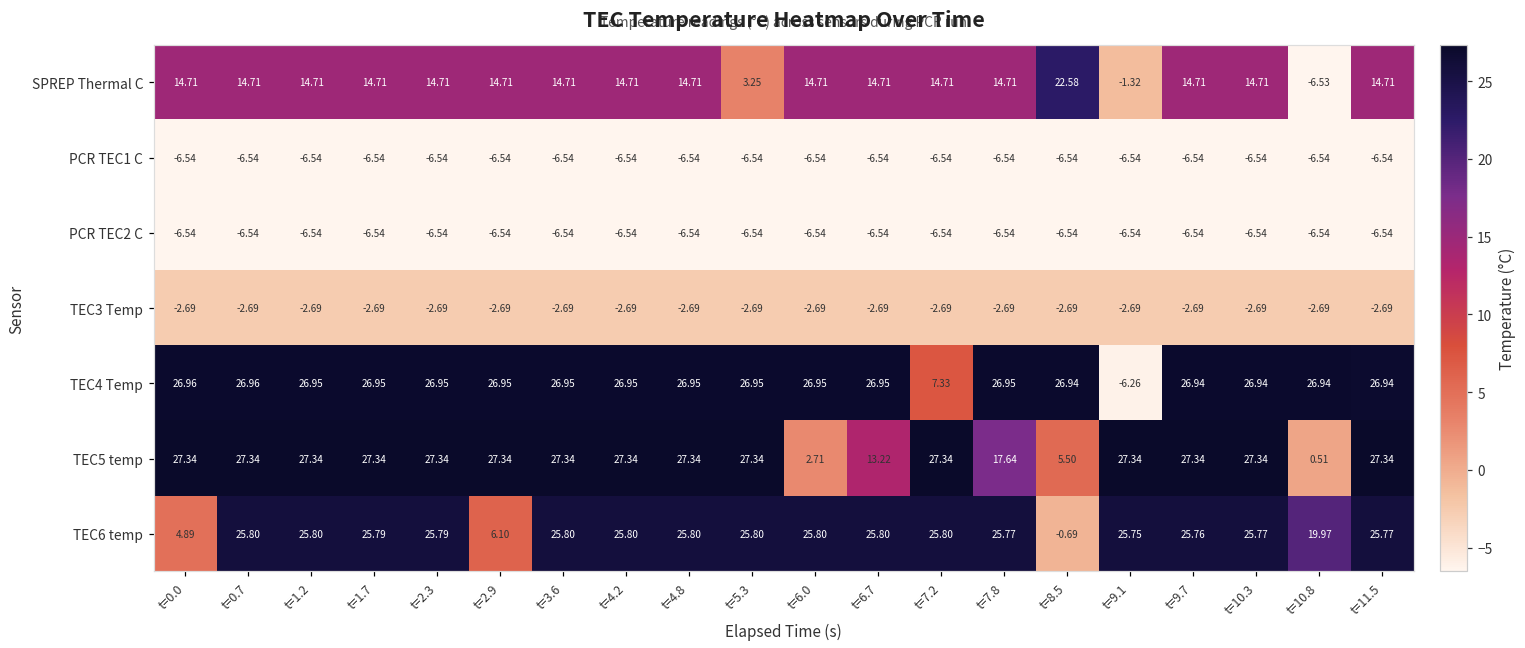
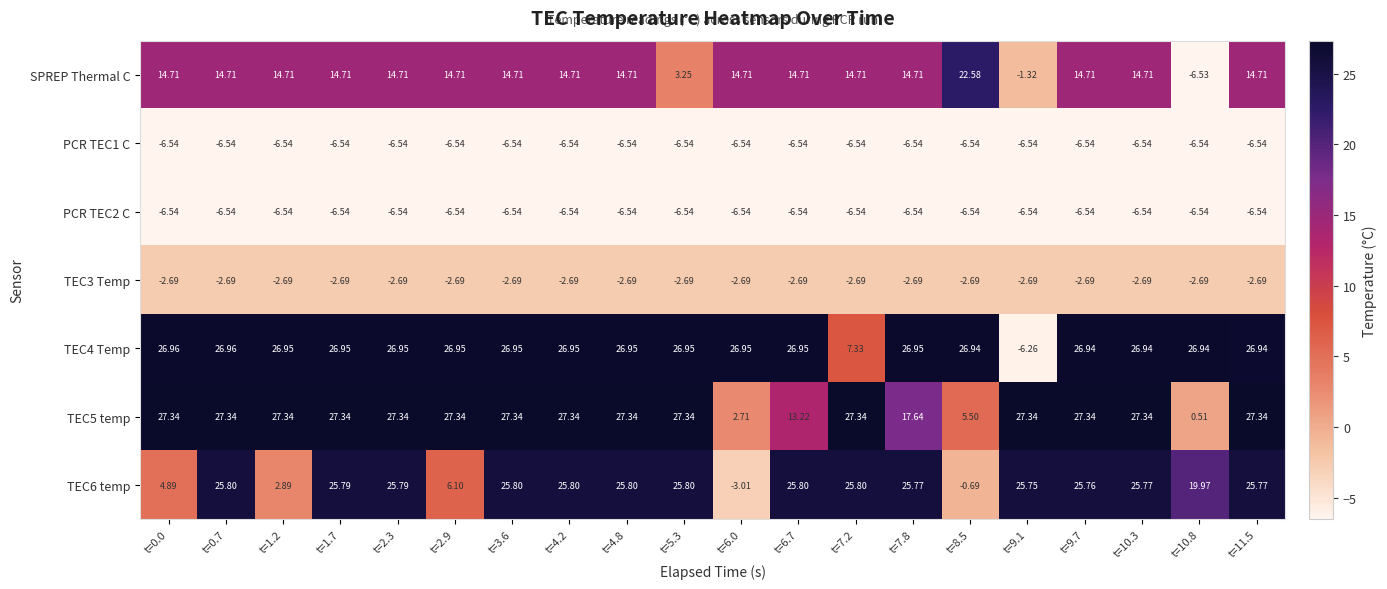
TEC6 temp, t=1.2: 25.80 -> 2.89
TEC6 temp, t=6.0: 25.80 -> -3.01
